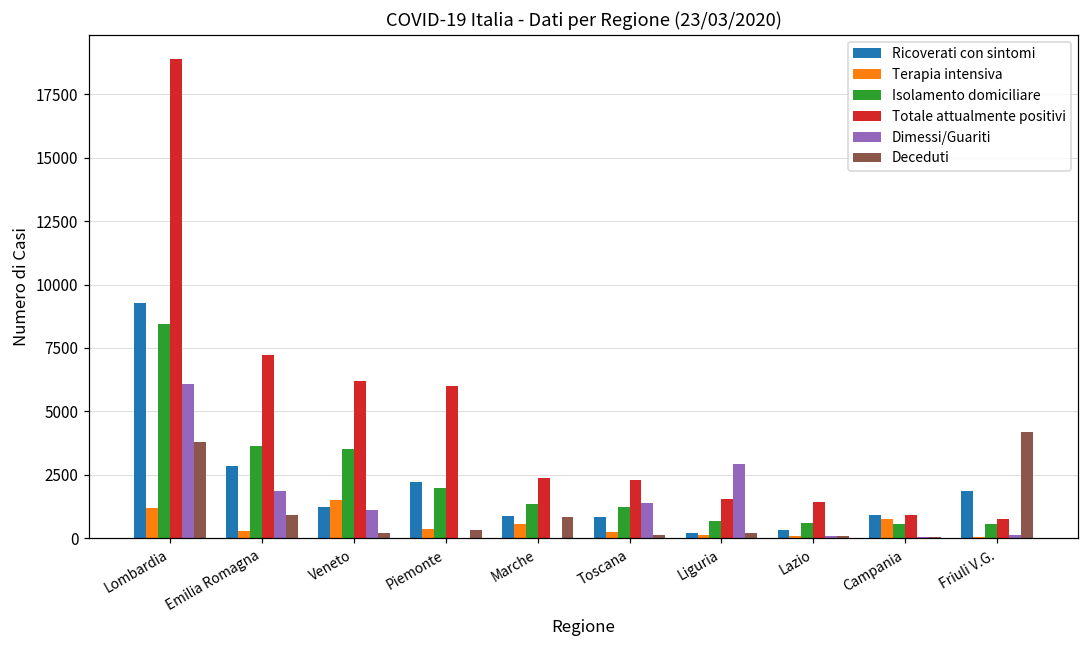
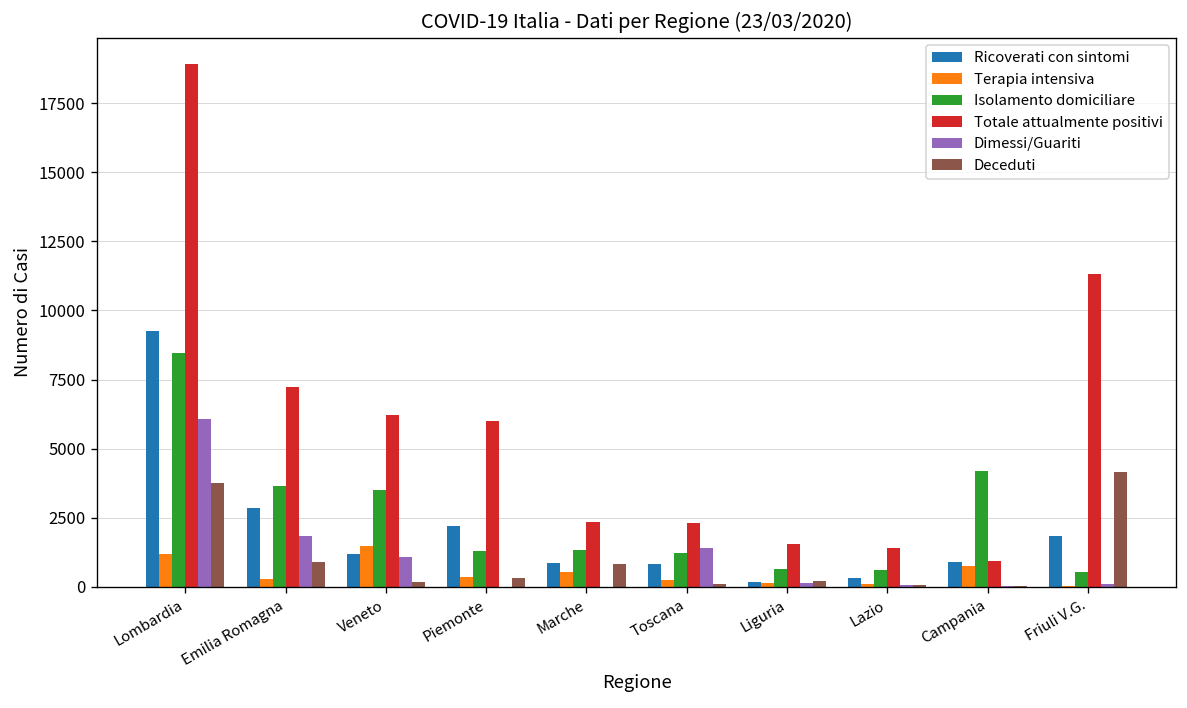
Isolamento domiciliare, Piemonte: 2000 -> 1300
Dimessi/Guariti, Liguria: 2900 -> 200
Isolamento domiciliare, Campania: 600 -> 4200
Totale attualmente positivi, Friuli V.G.: 800 -> 11300
